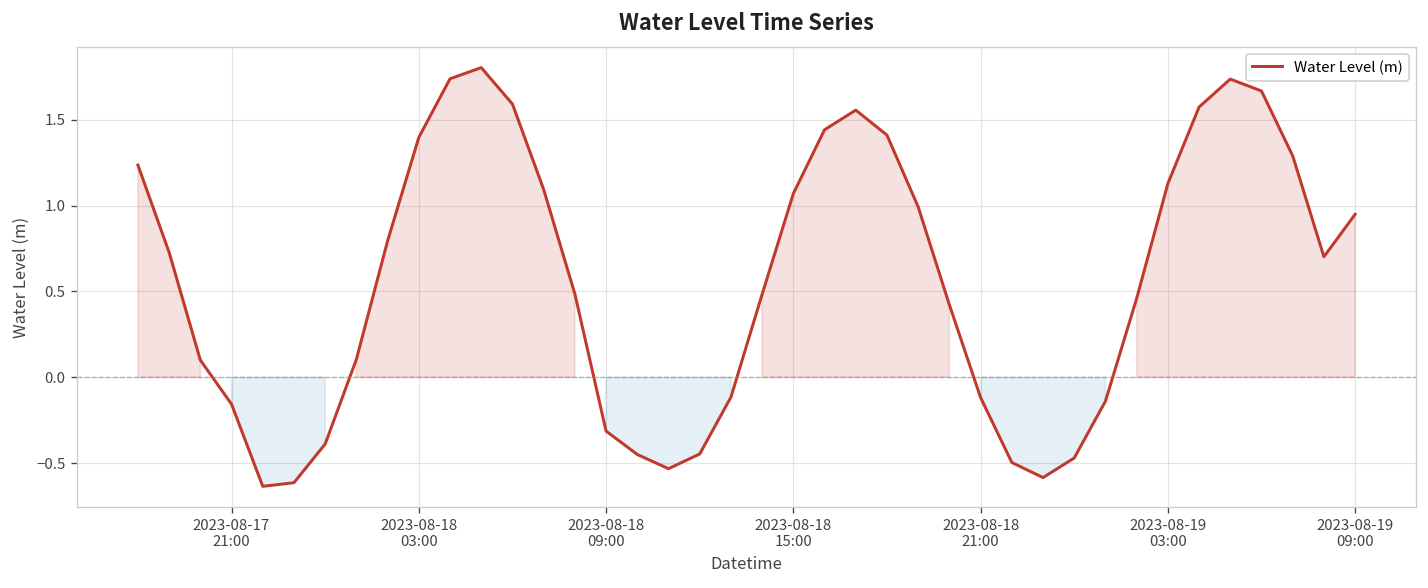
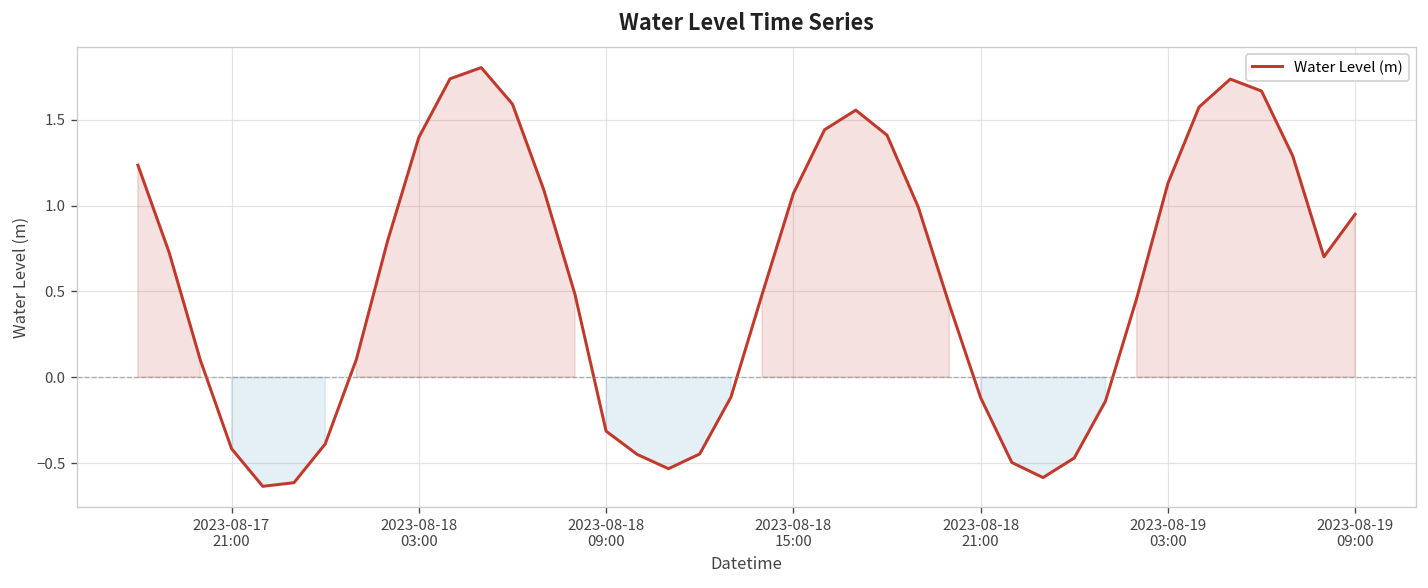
2023-08-17 21:00: -0.16 -> -0.42
